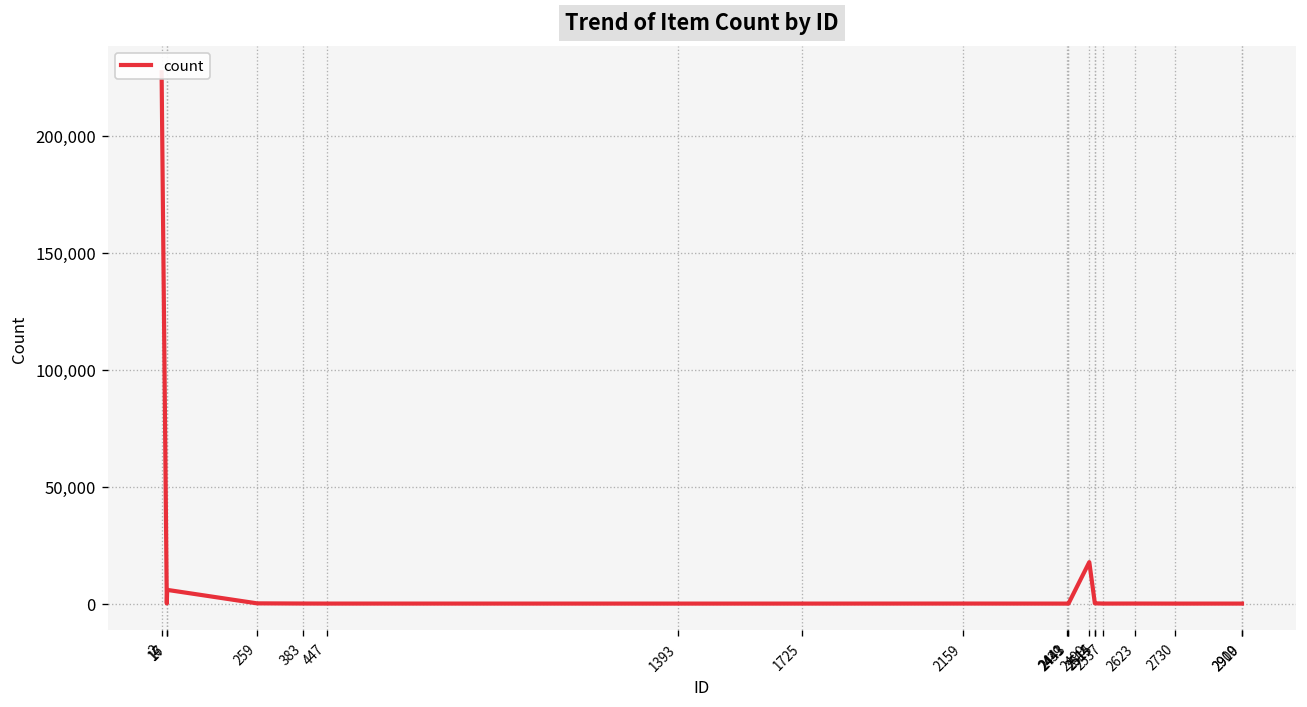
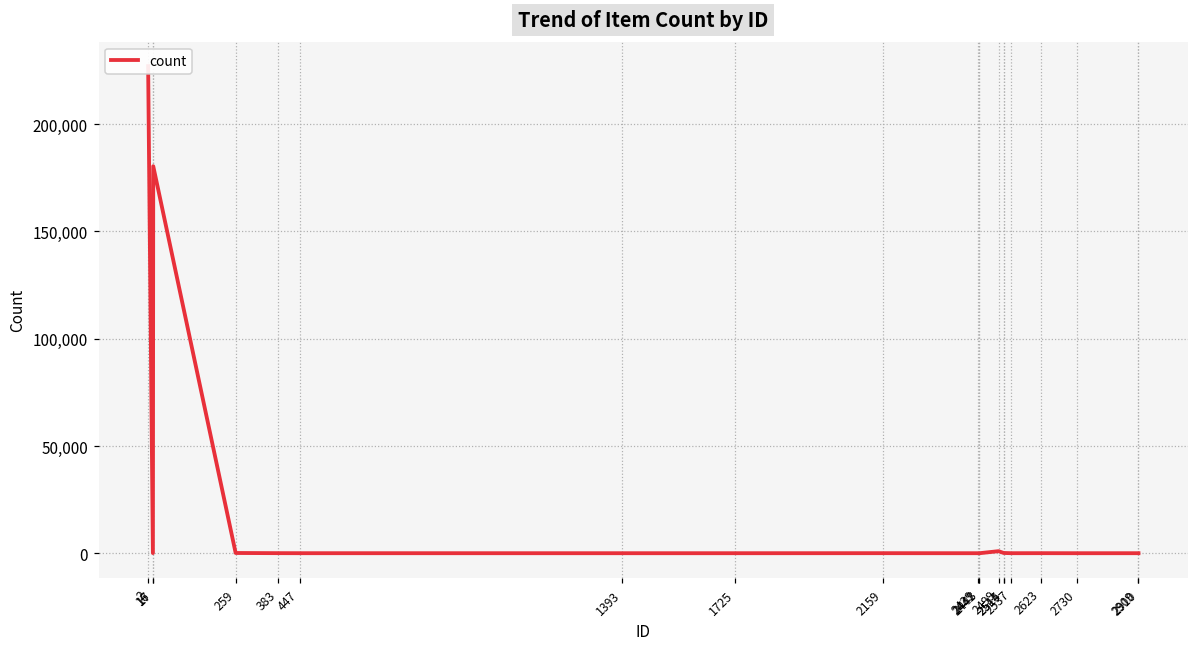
17: 6,000 -> 180,000
2499: 18,000 -> 1,000
